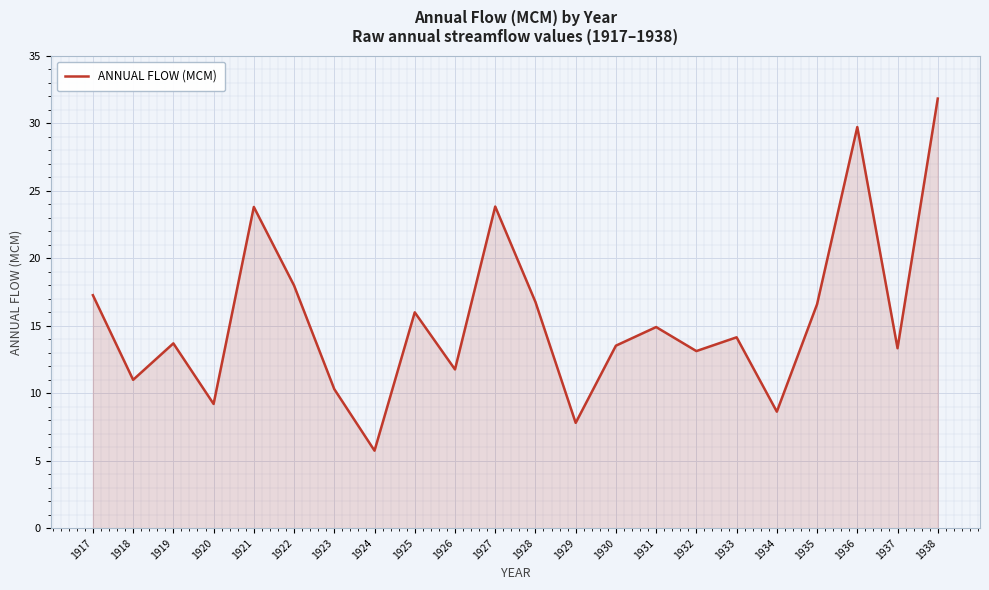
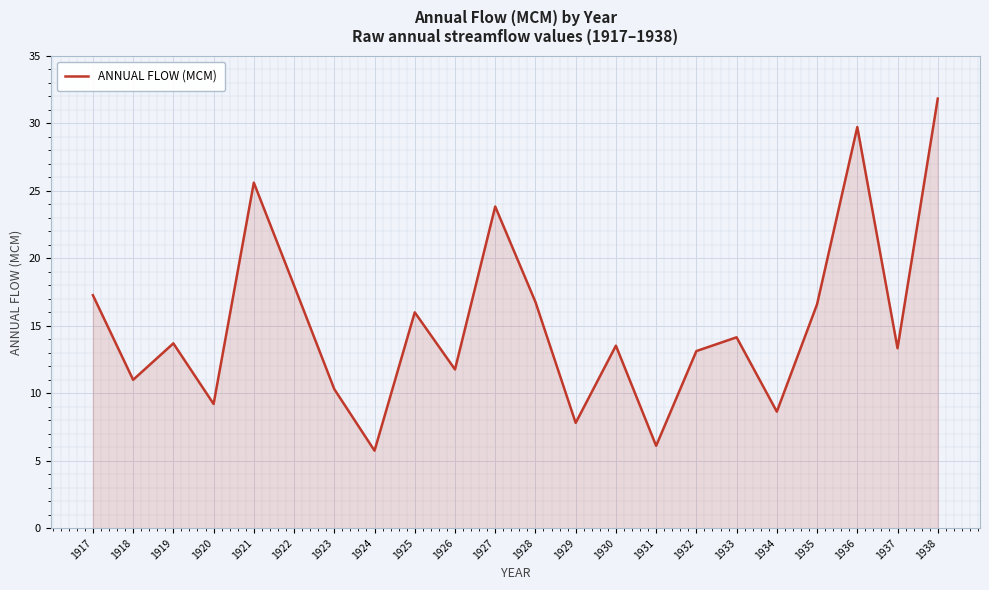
1921: 23.8 -> 25.6
1931: 14.9 -> 6.1
